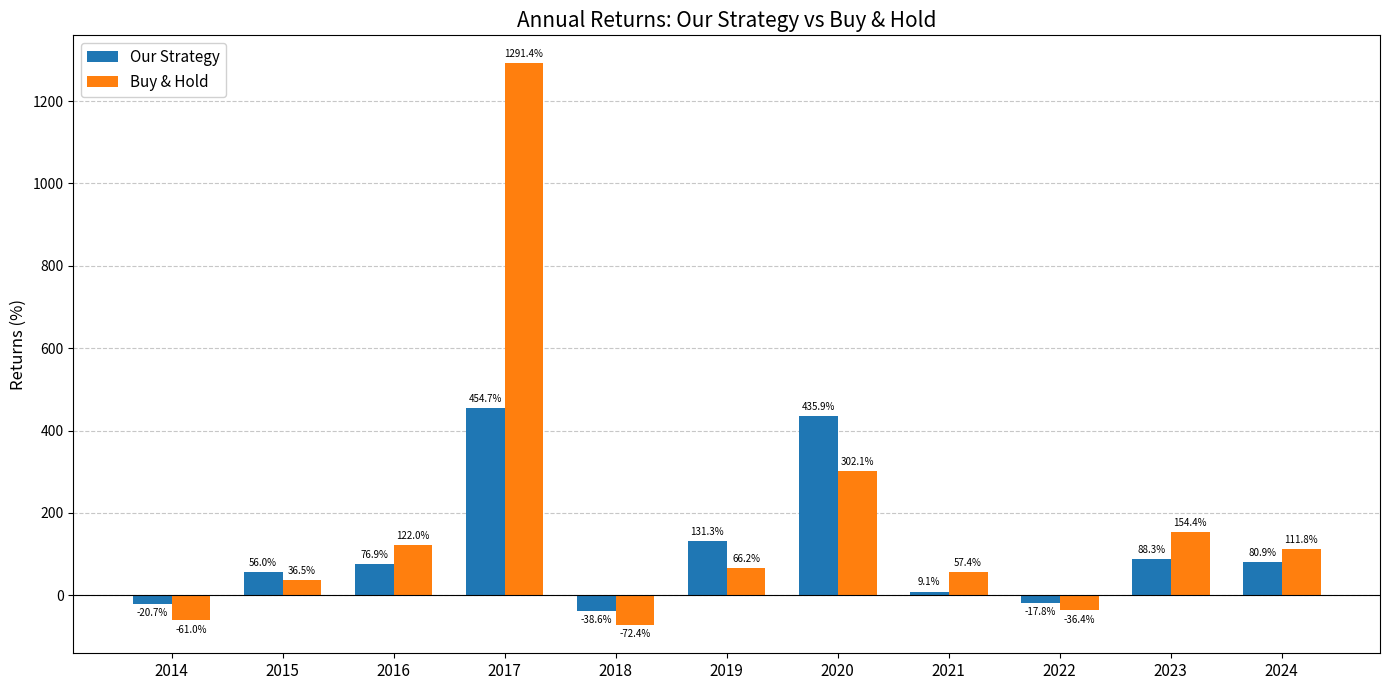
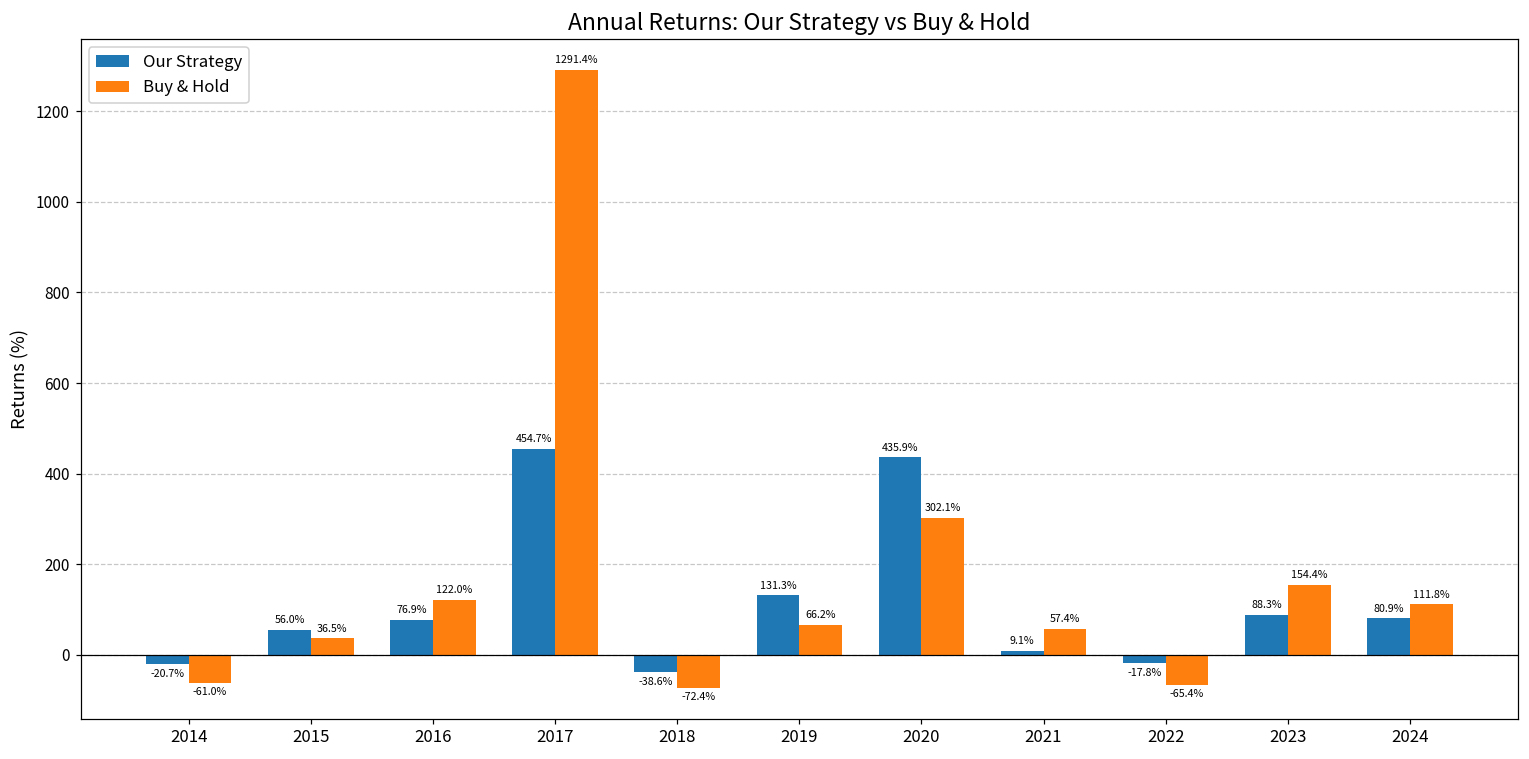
Buy & Hold, 2022: -36.4% -> -65.4%
